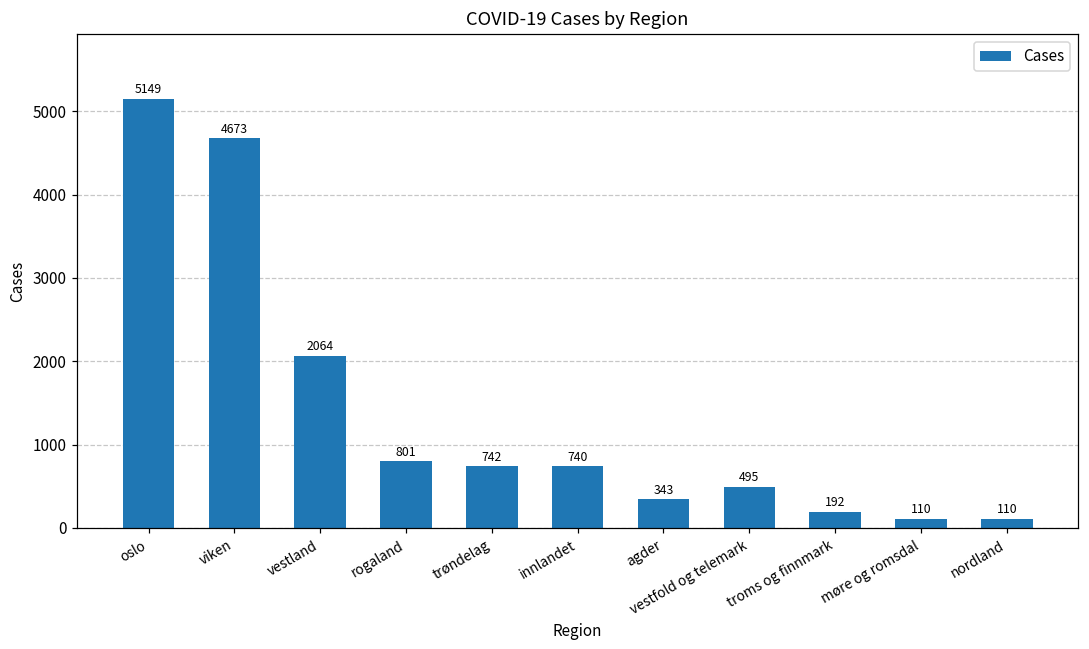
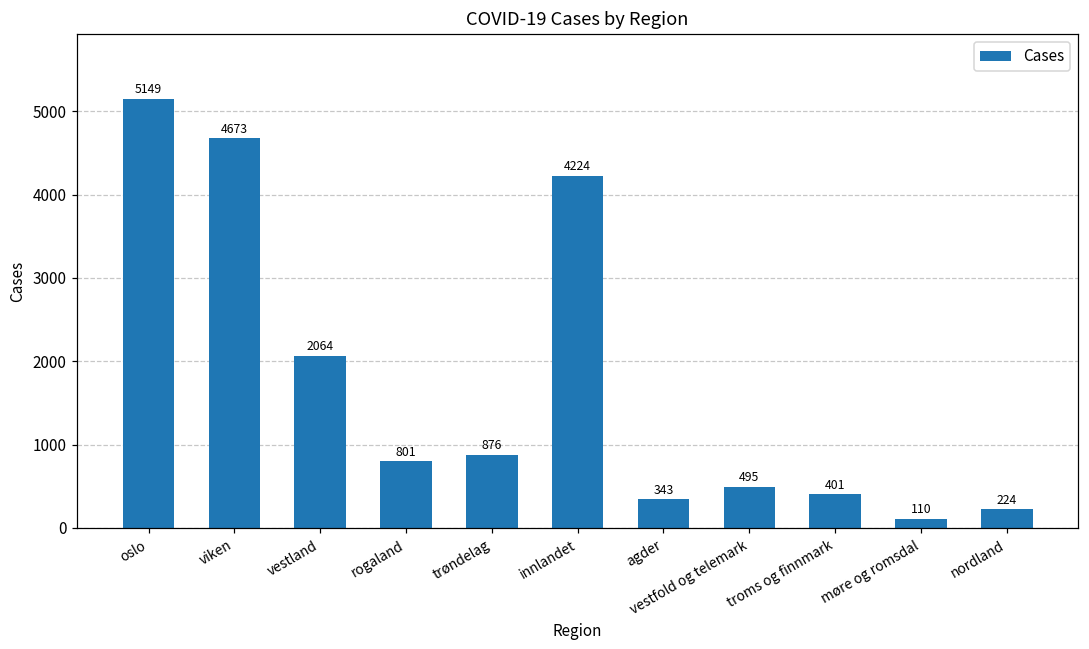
trøndelag: 742 -> 876
innlandet: 740 -> 4224
troms og finnmark: 192 -> 401
nordland: 110 -> 224
